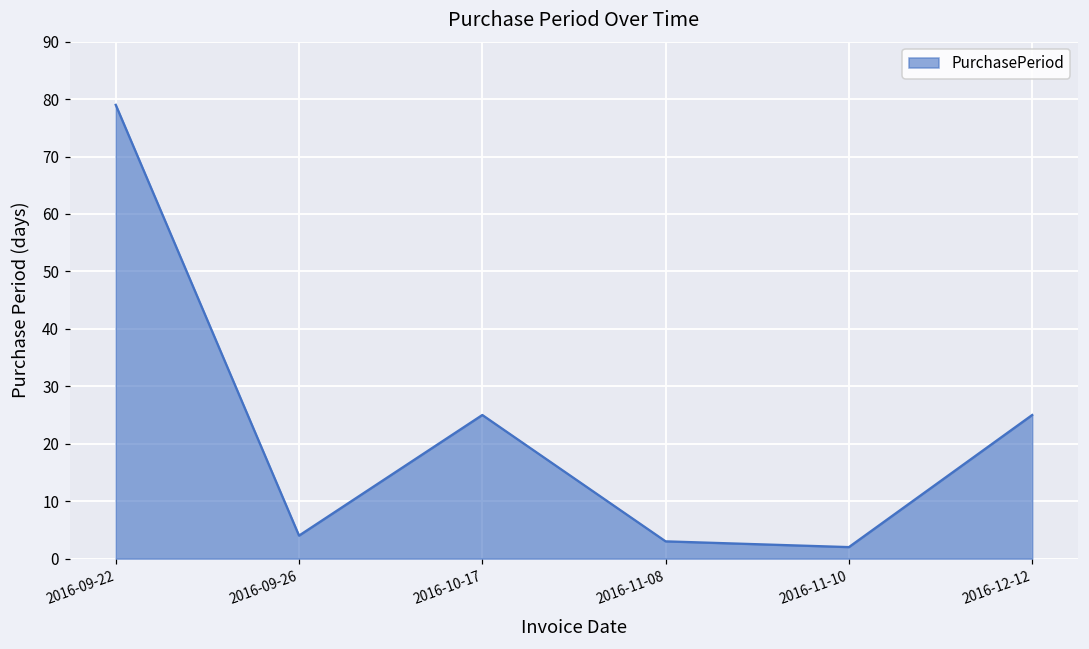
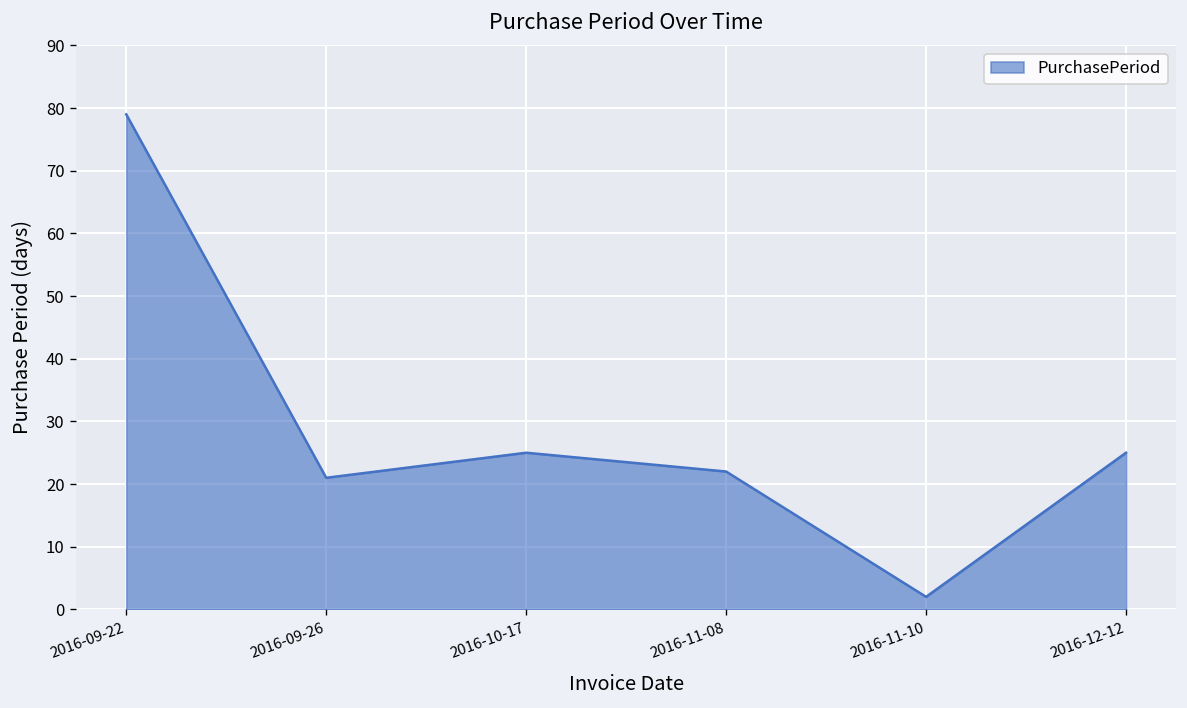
2016-09-26: 4 -> 21
2016-11-08: 3 -> 22
